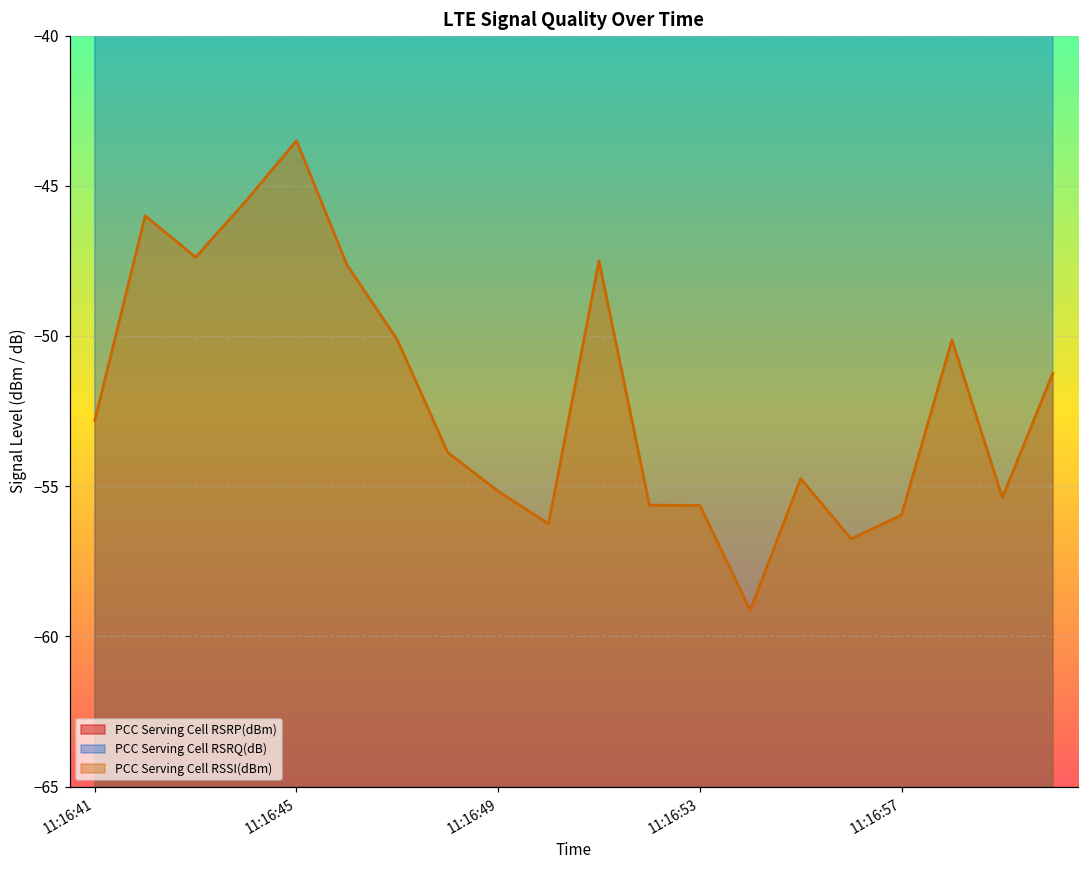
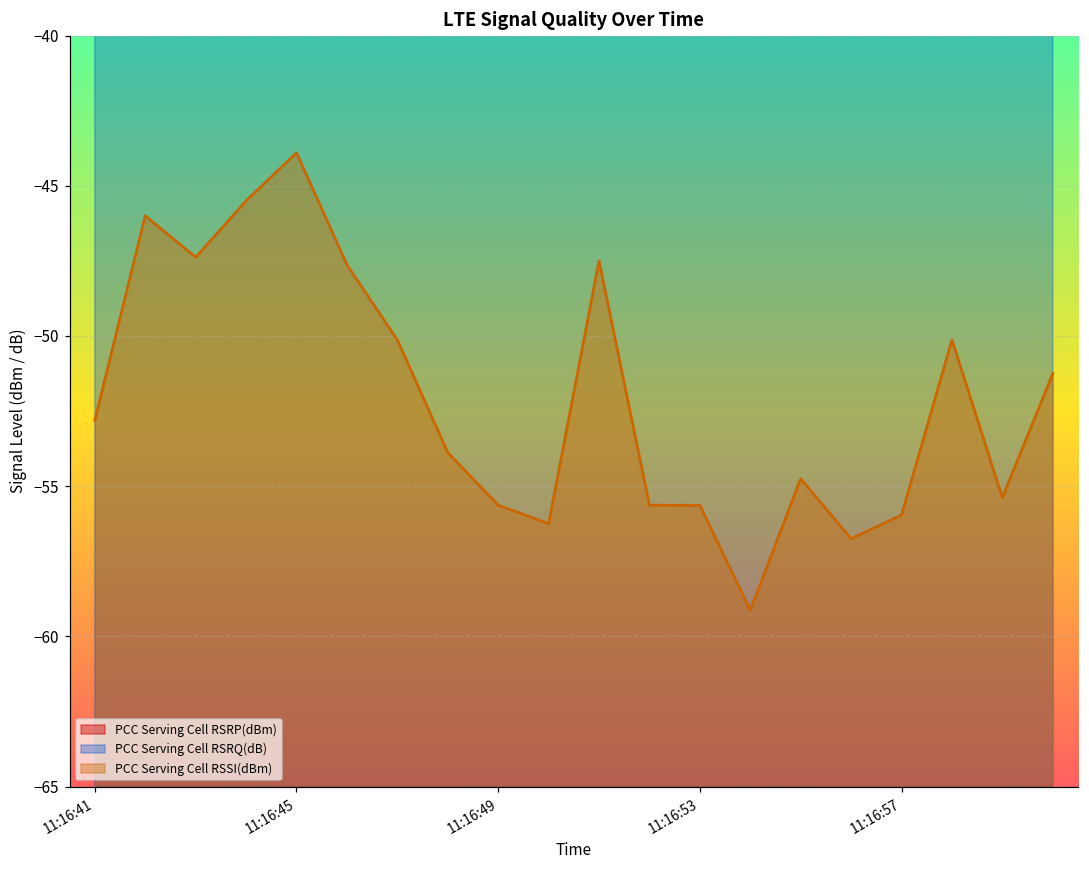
PCC Serving Cell RSSI(dBm), 11:16:45: -43.5 -> -43.9
PCC Serving Cell RSSI(dBm), 11:16:49: -55.2 -> -55.6
